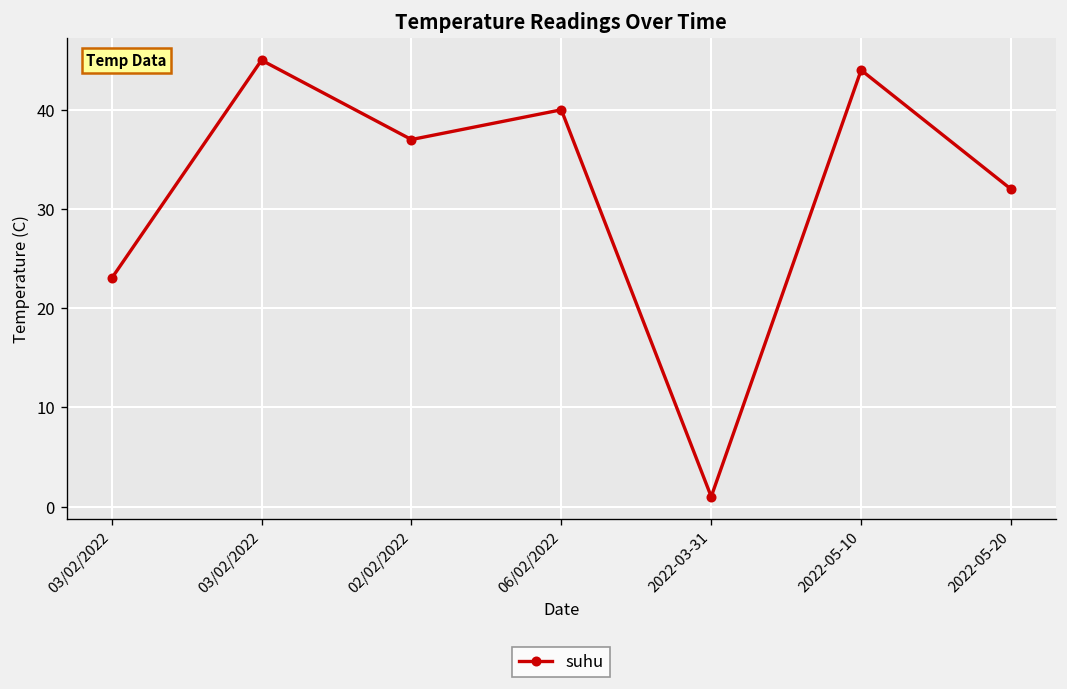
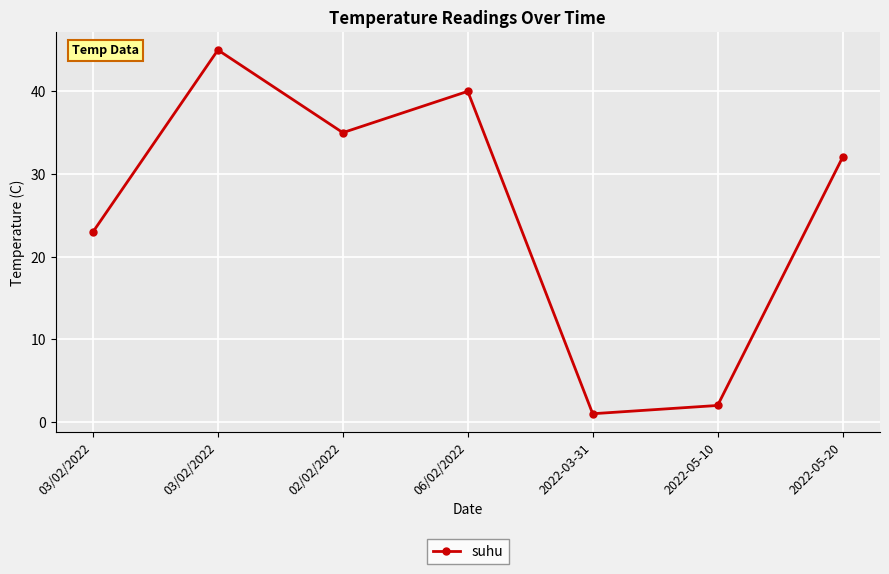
02/02/2022: 37 -> 35
2022-05-10: 44 -> 2
